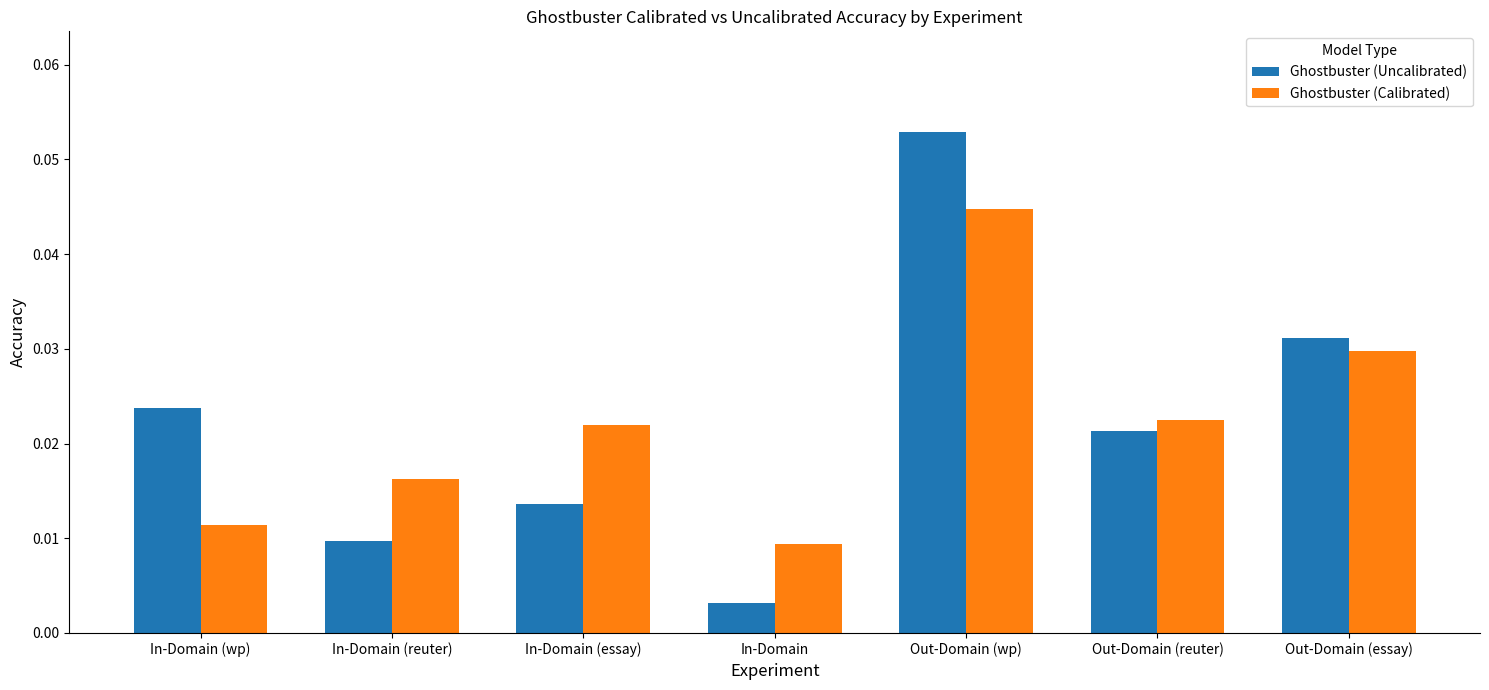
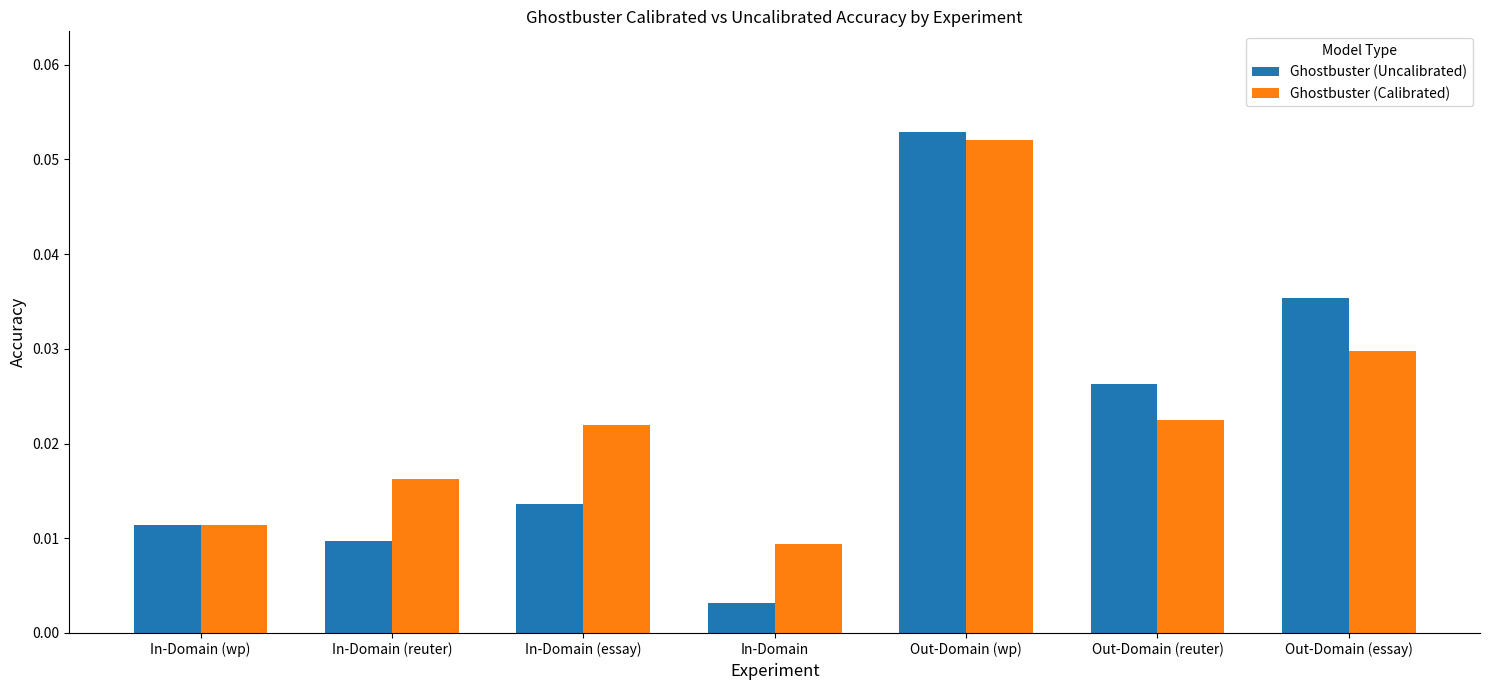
Ghostbuster (Uncalibrated), In-Domain (wp): 0.024 -> 0.011
Ghostbuster (Calibrated), Out-Domain (wp): 0.045 -> 0.052
Ghostbuster (Uncalibrated), Out-Domain (reuter): 0.021 -> 0.026
Ghostbuster (Uncalibrated), Out-Domain (essay): 0.031 -> 0.035
